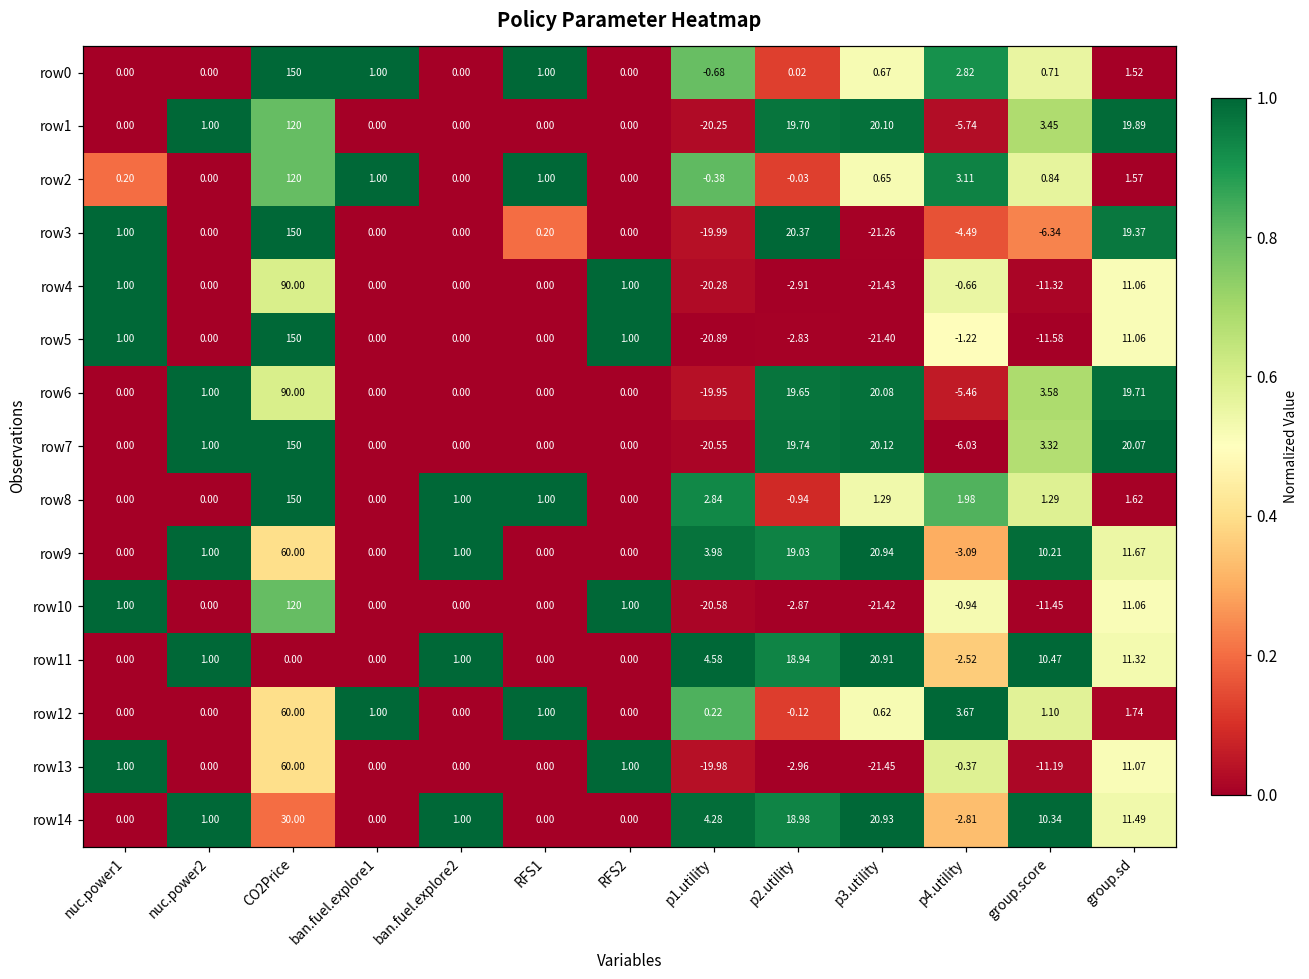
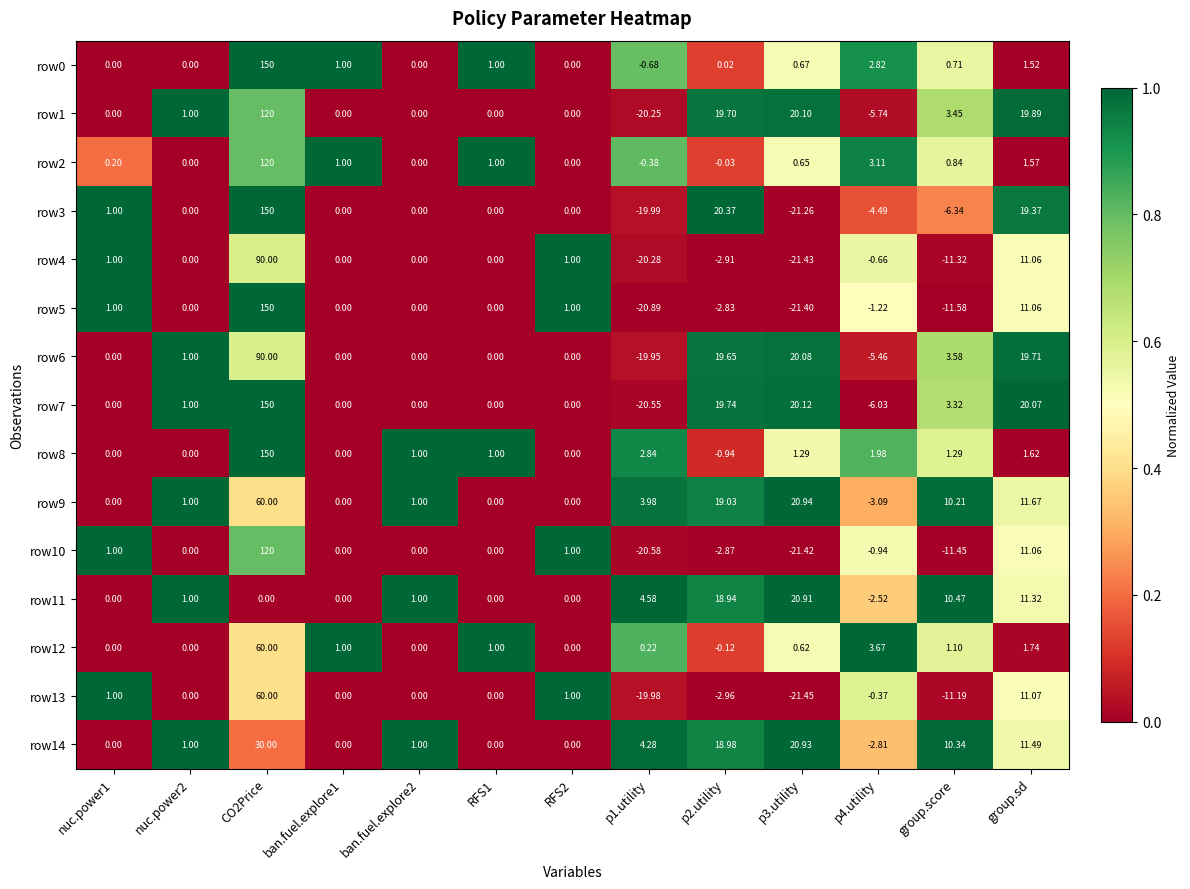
row3, RFS1: 0.20 -> 0.00
